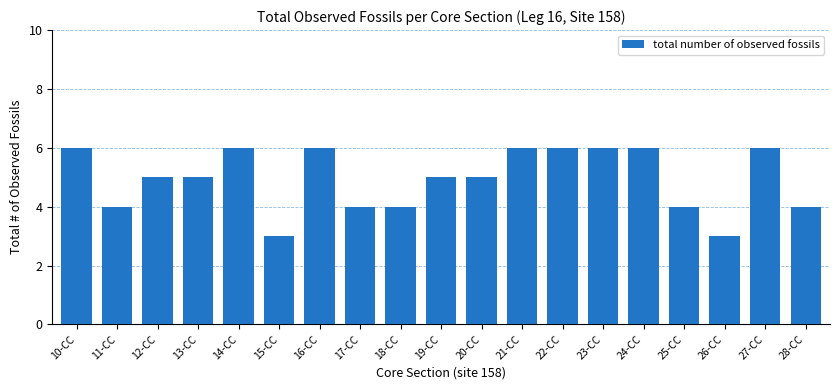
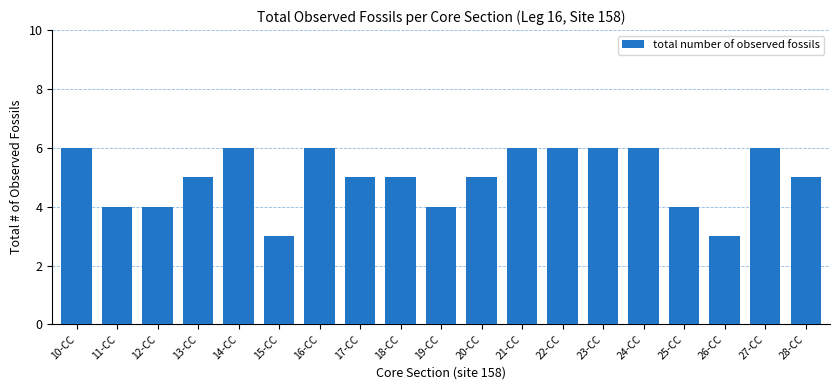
12-CC: 5 -> 4
17-CC: 4 -> 5
18-CC: 4 -> 5
19-CC: 5 -> 4
28-CC: 4 -> 5
